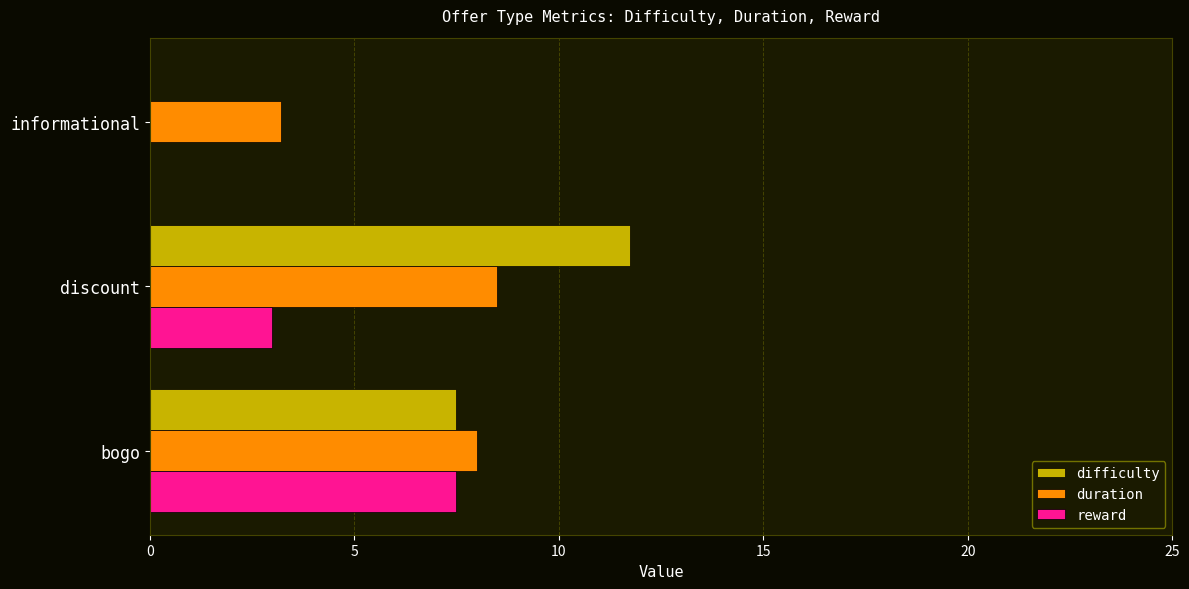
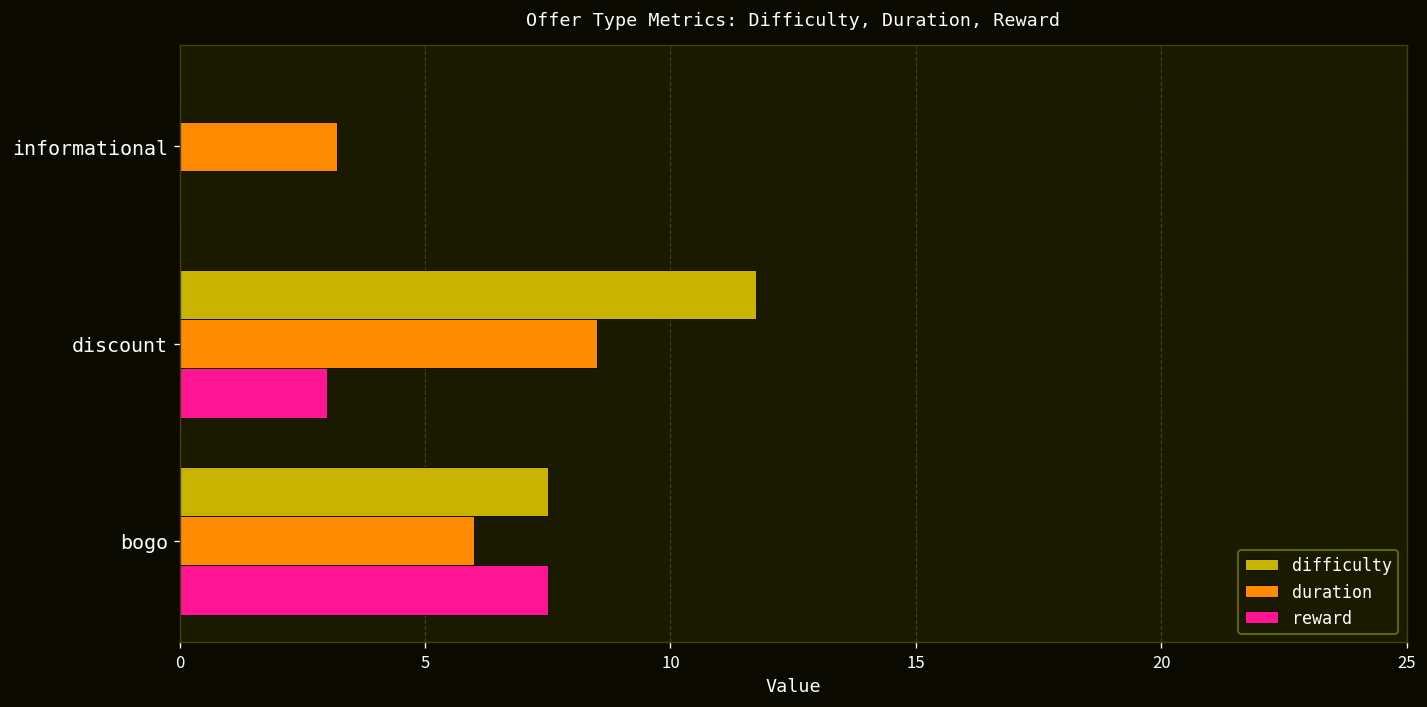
duration, bogo: 8 -> 6
